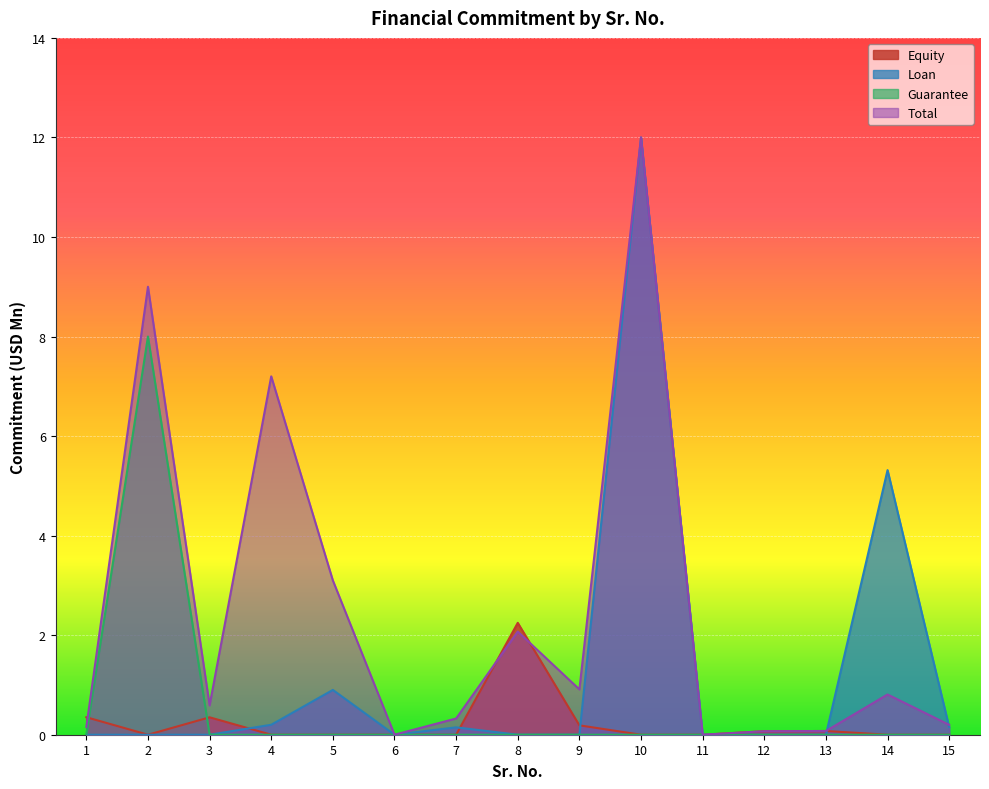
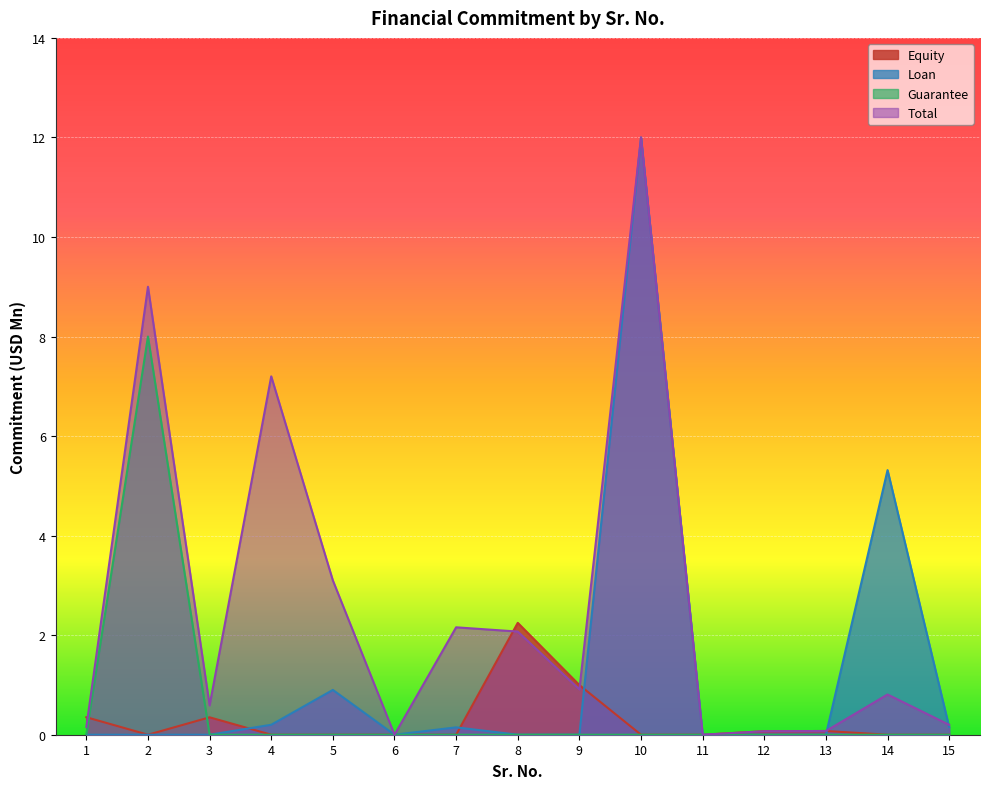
Total, 7: 0.3 -> 2.2
Equity, 9: 0.2 -> 1.0
